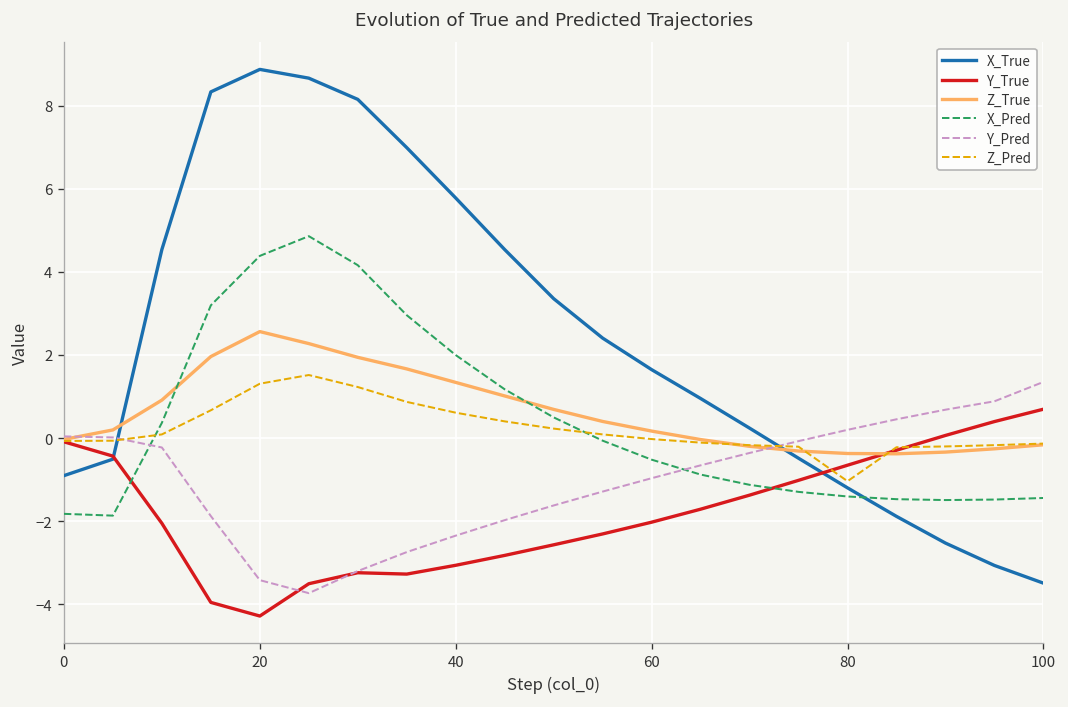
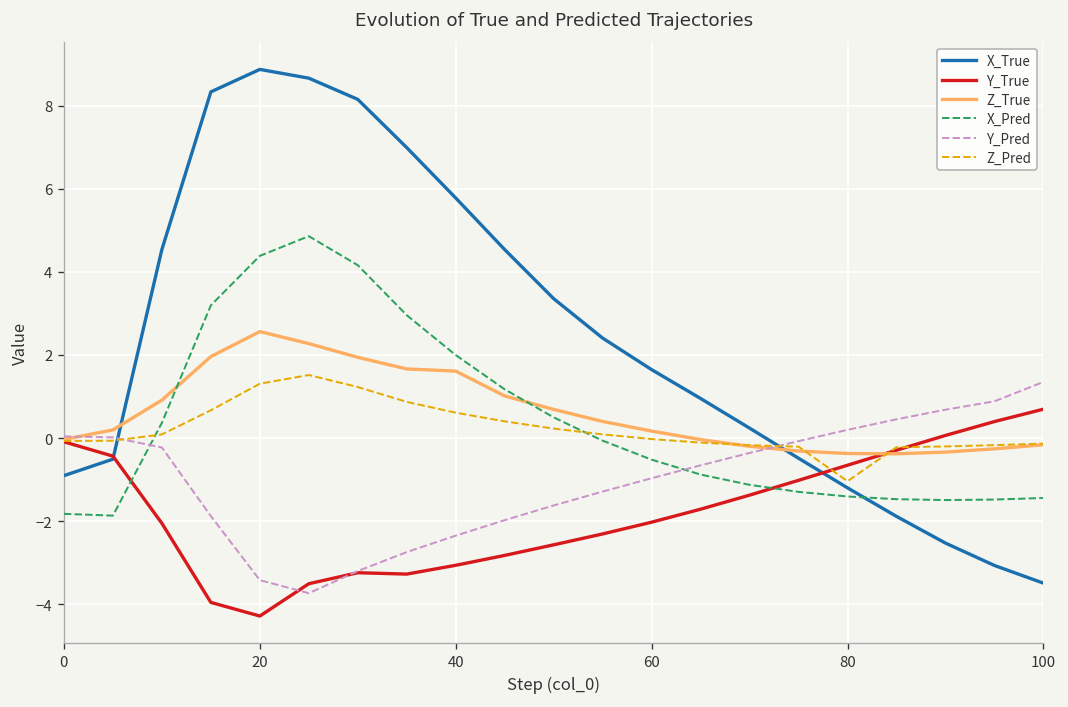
Z_True, 40: 1.3 -> 1.6
